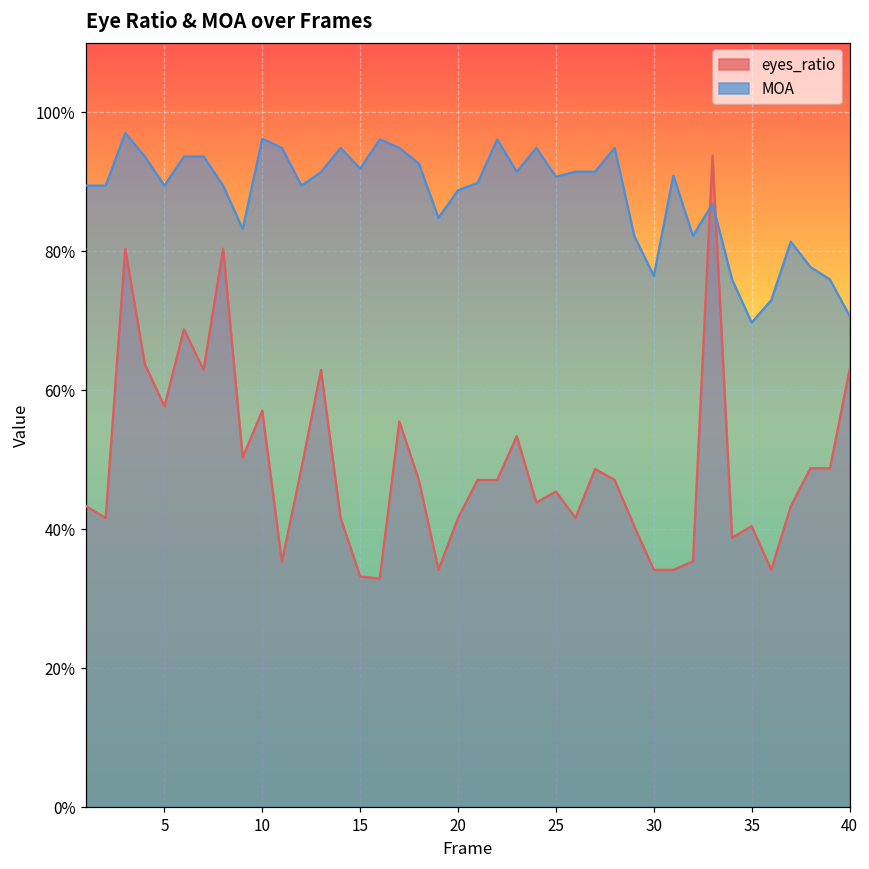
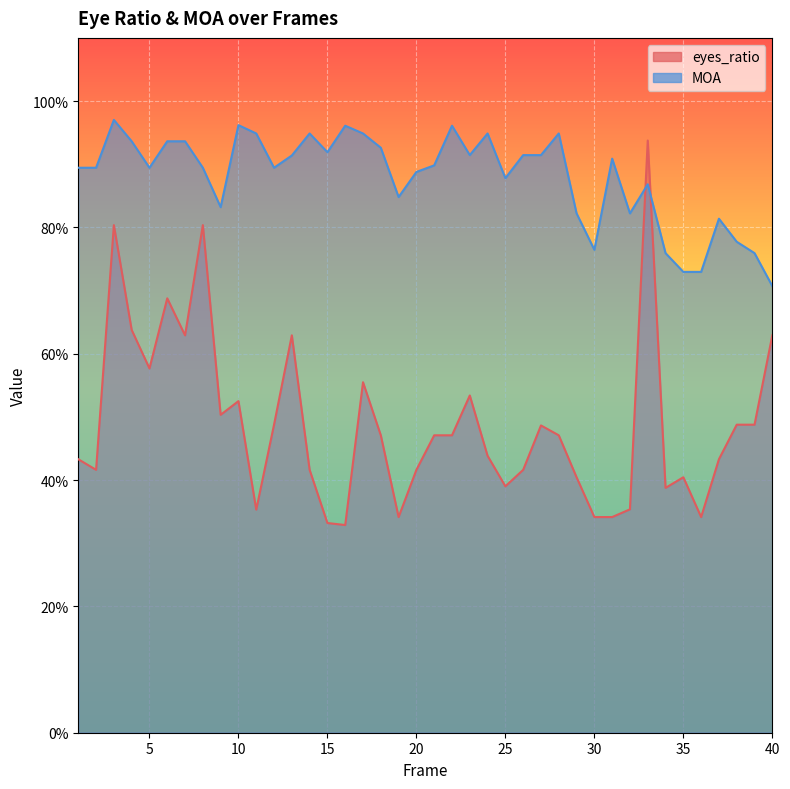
eyes_ratio, 10: 57% -> 52%
eyes_ratio, 25: 45% -> 39%
MOA, 25: 91% -> 88%
MOA, 35: 70% -> 73%
